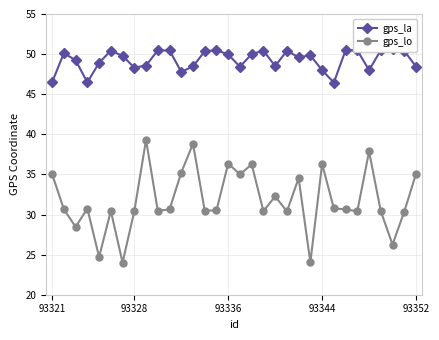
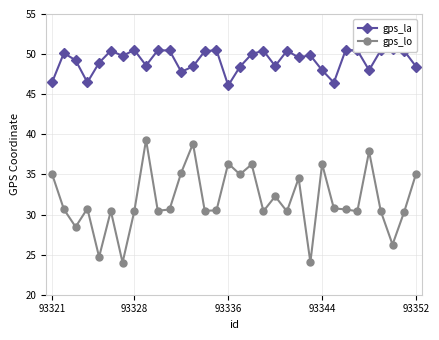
gps_la, 93328: 48 -> 51
gps_la, 93336: 50 -> 46
